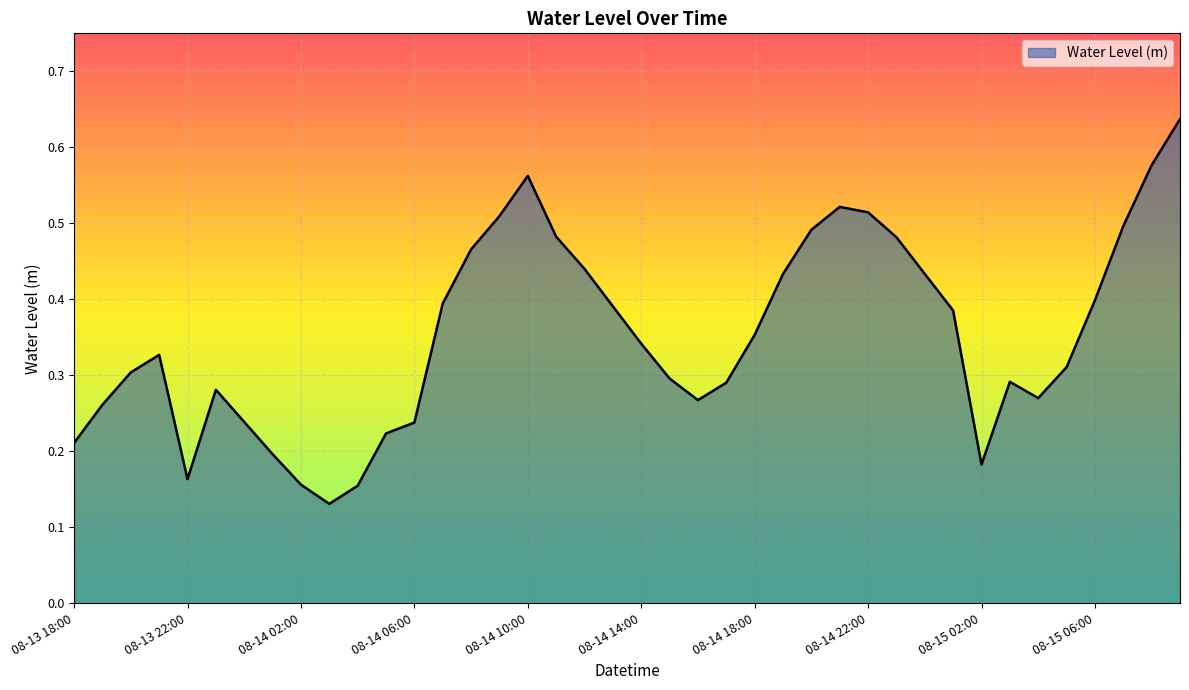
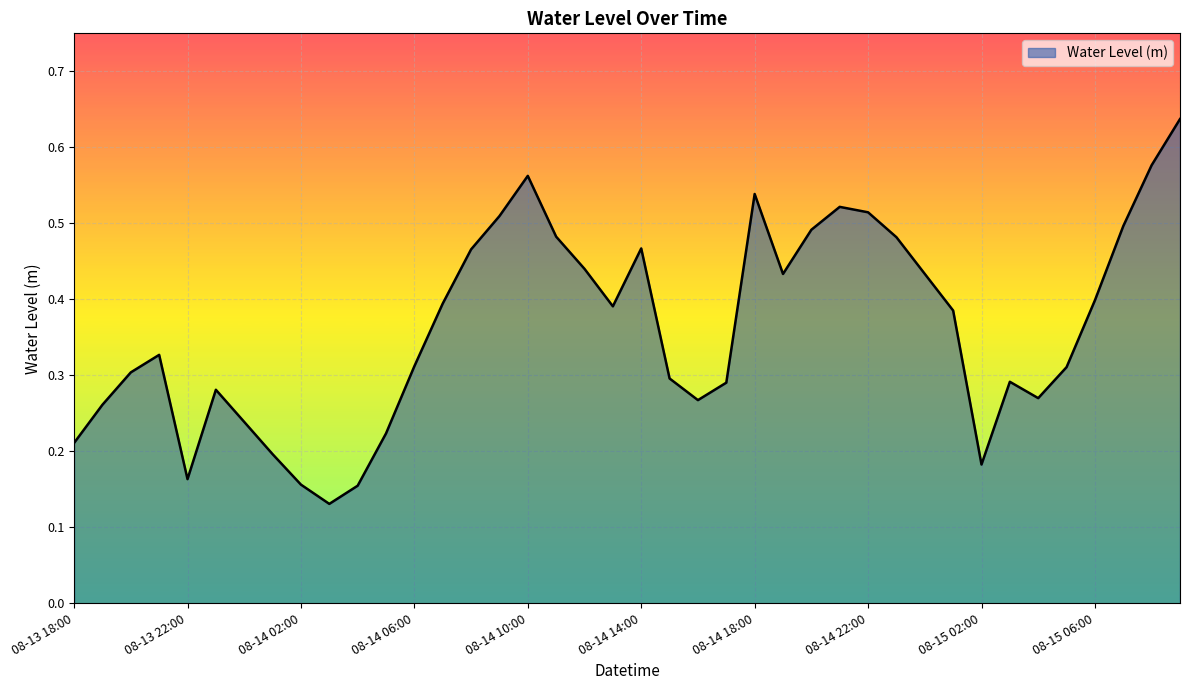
08-14 06:00: 0.24 -> 0.31
08-14 14:00: 0.34 -> 0.47
08-14 18:00: 0.35 -> 0.54
